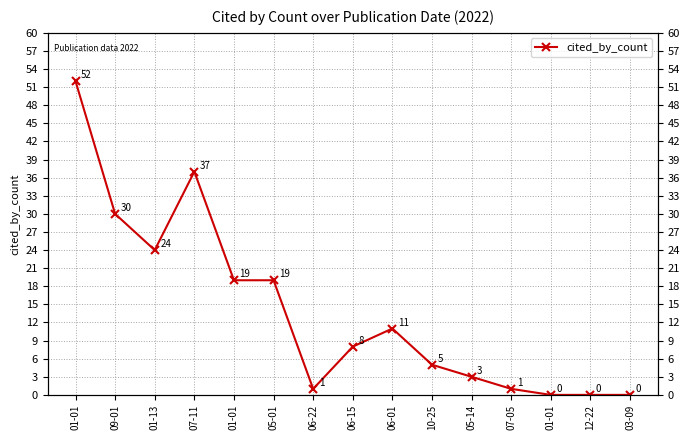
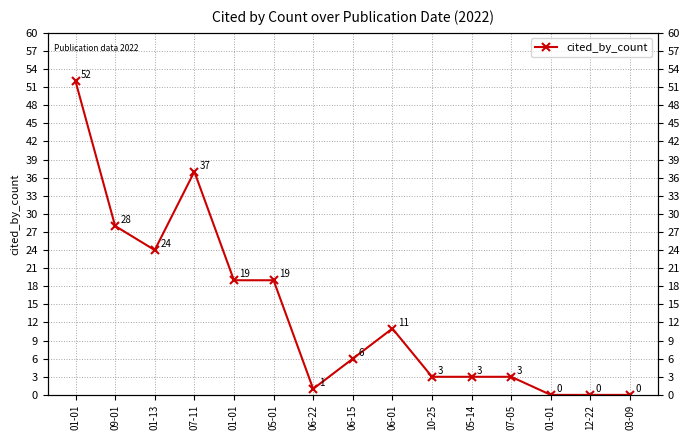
09-01: 30 -> 28
06-15: 8 -> 6
10-25: 5 -> 3
07-05: 1 -> 3
